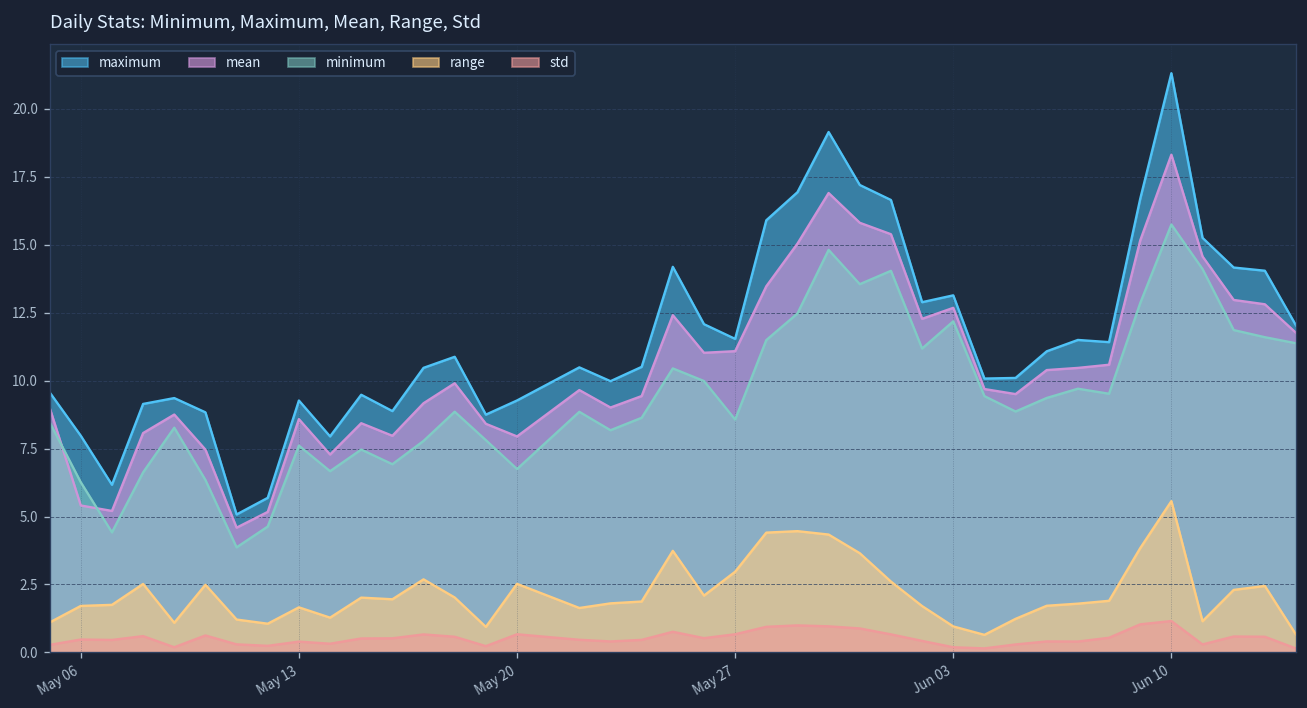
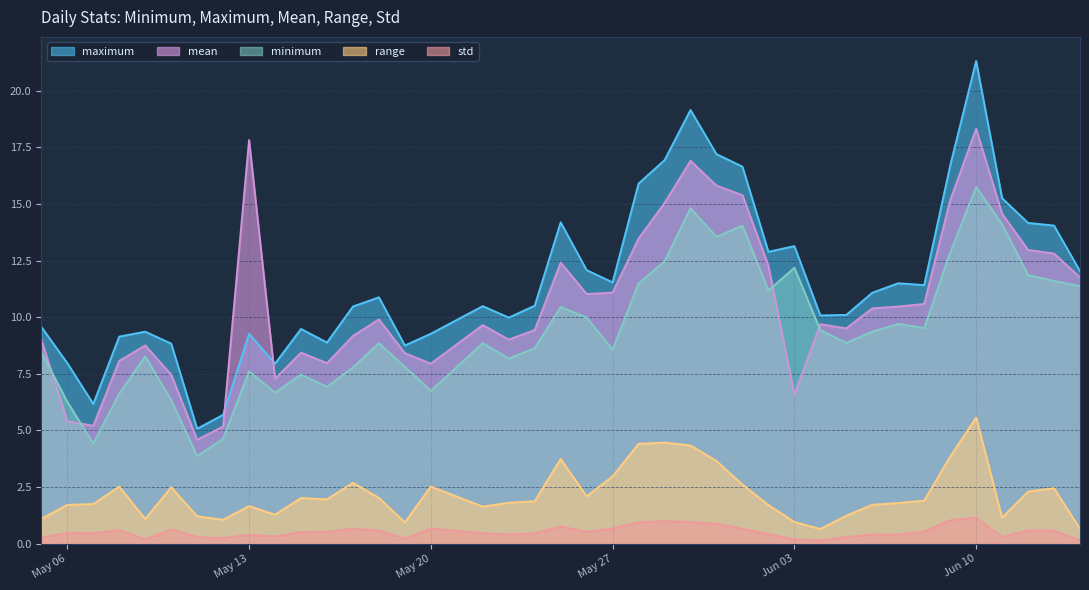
mean, May 13: 8.6 -> 17.8
mean, Jun 03: 12.7 -> 6.6
